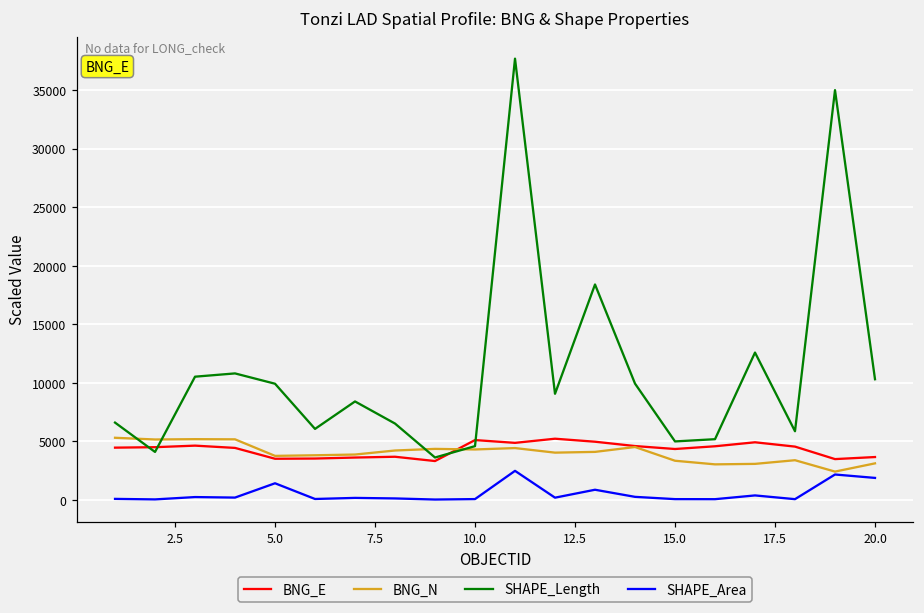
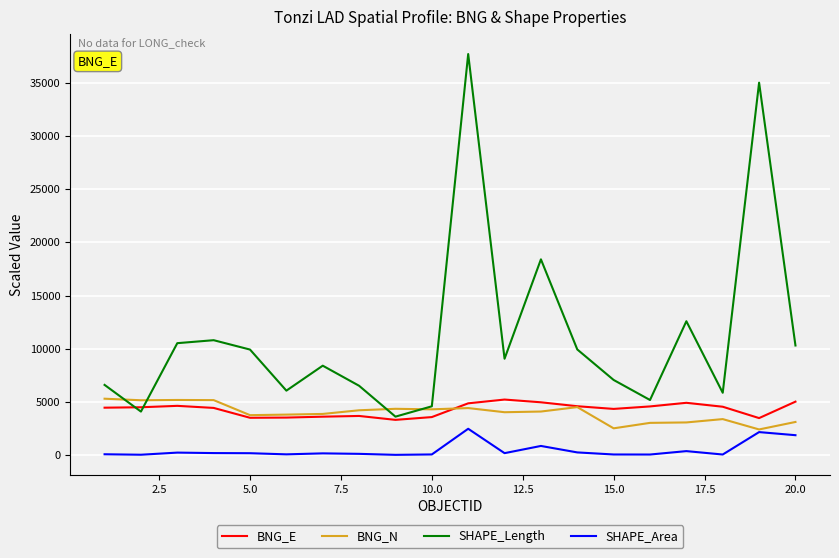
SHAPE_Area, 5.0: 1400 -> 200
BNG_E, 10.0: 5100 -> 3600
BNG_N, 15.0: 3400 -> 2500
SHAPE_Length, 15.0: 5000 -> 7100
BNG_E, 20.0: 3700 -> 5000
